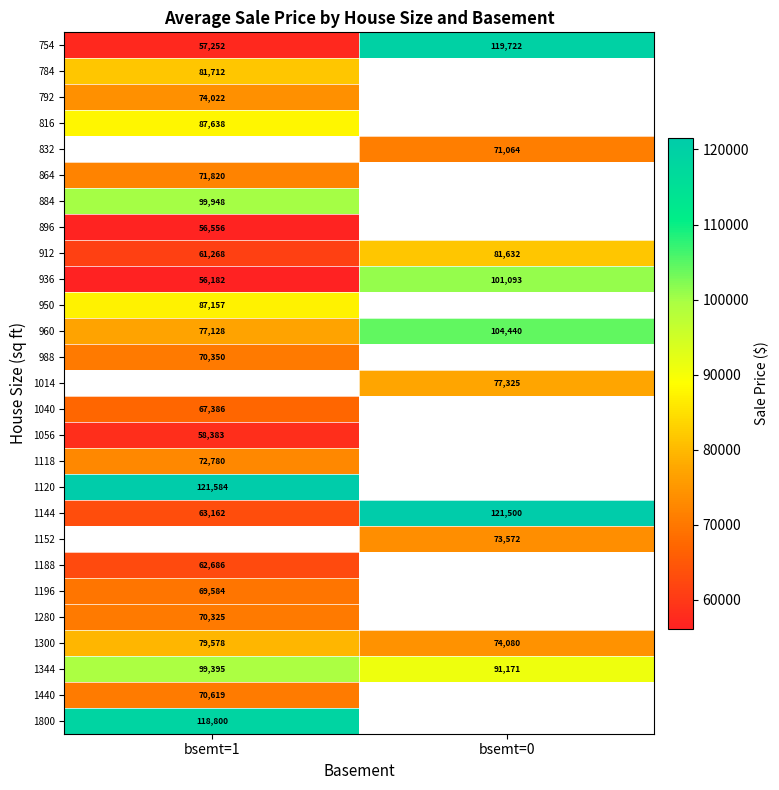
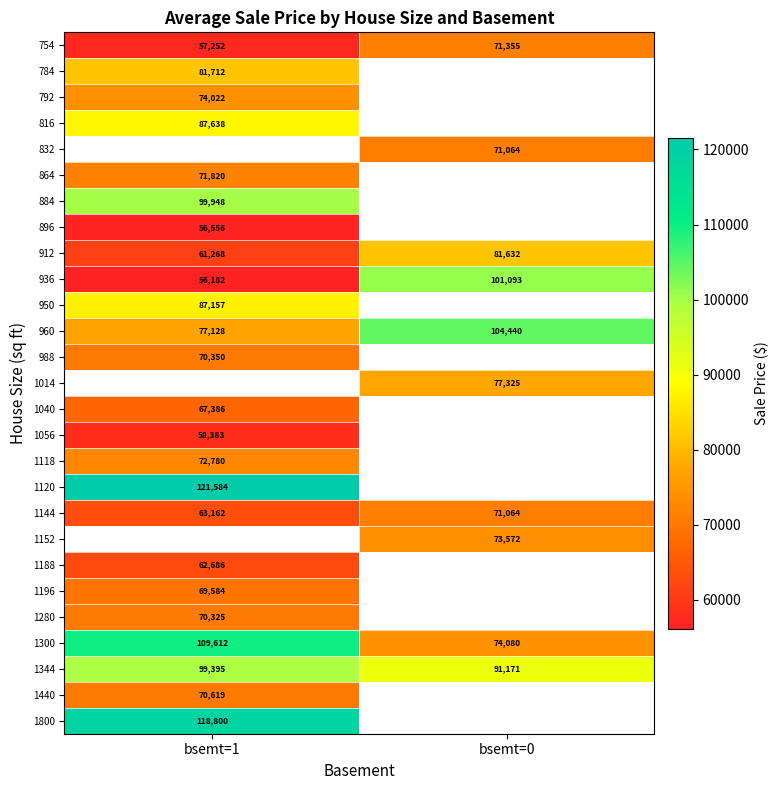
754, bsemt=0: 119,722 -> 71,355
1144, bsemt=0: 121,500 -> 71,064
1300, bsemt=1: 79,578 -> 109,612
